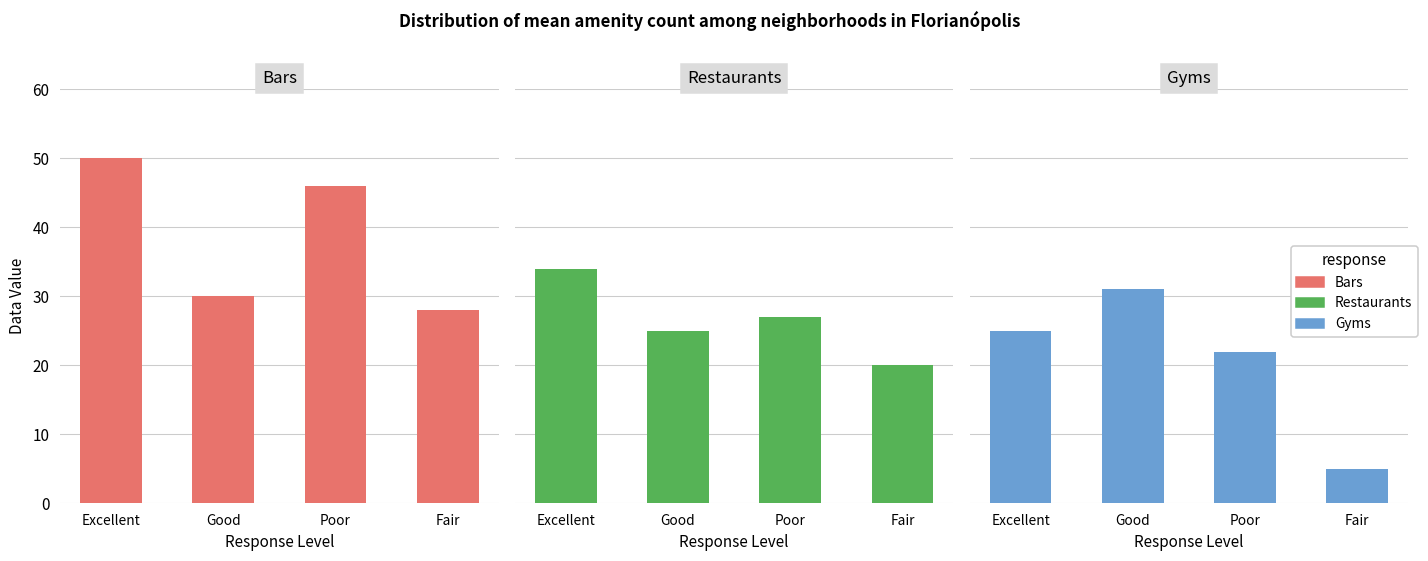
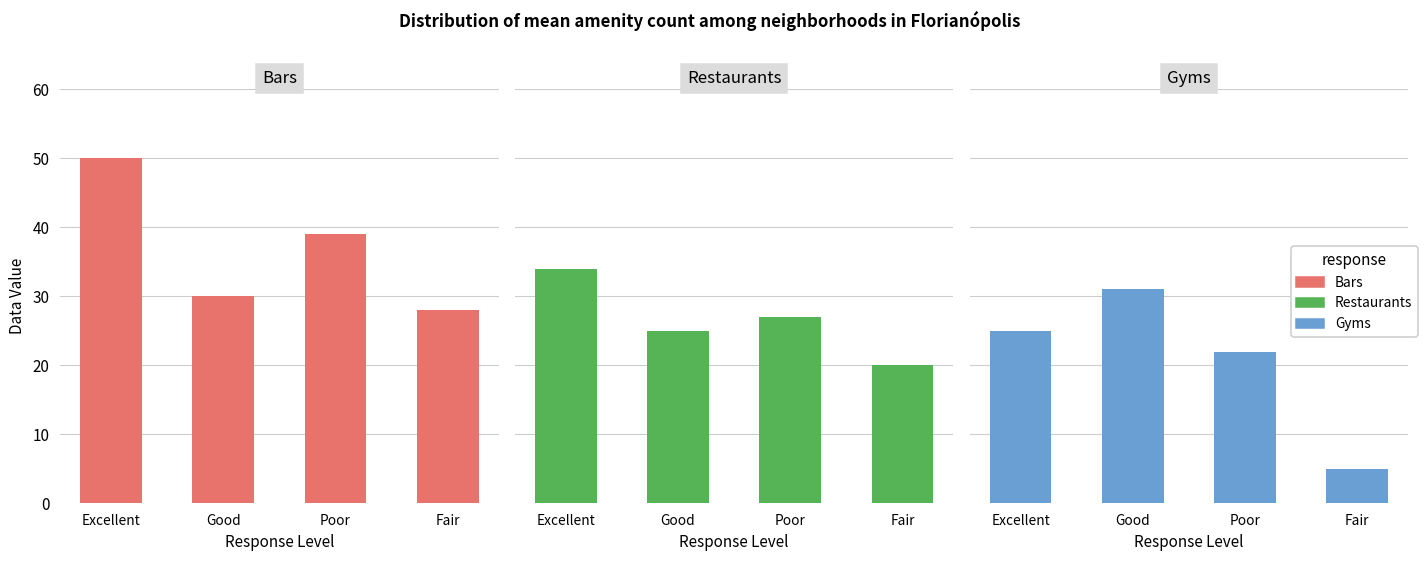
Bars, Poor: 46 -> 39
